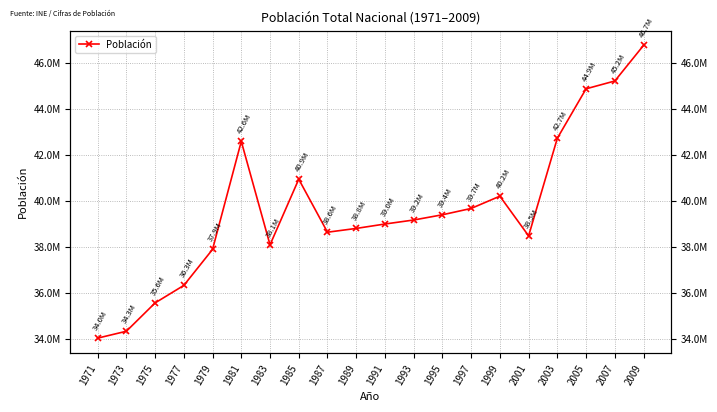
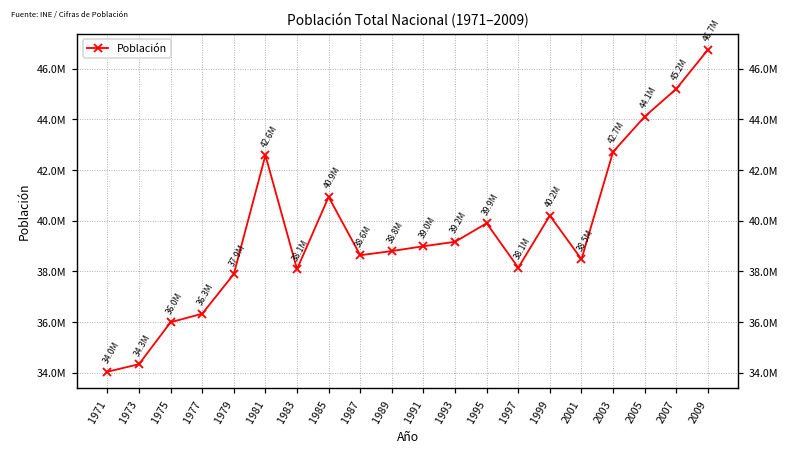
1975: 35.6M -> 36.0M
1995: 39.4M -> 39.9M
1997: 39.7M -> 38.1M
2005: 44.9M -> 44.1M
